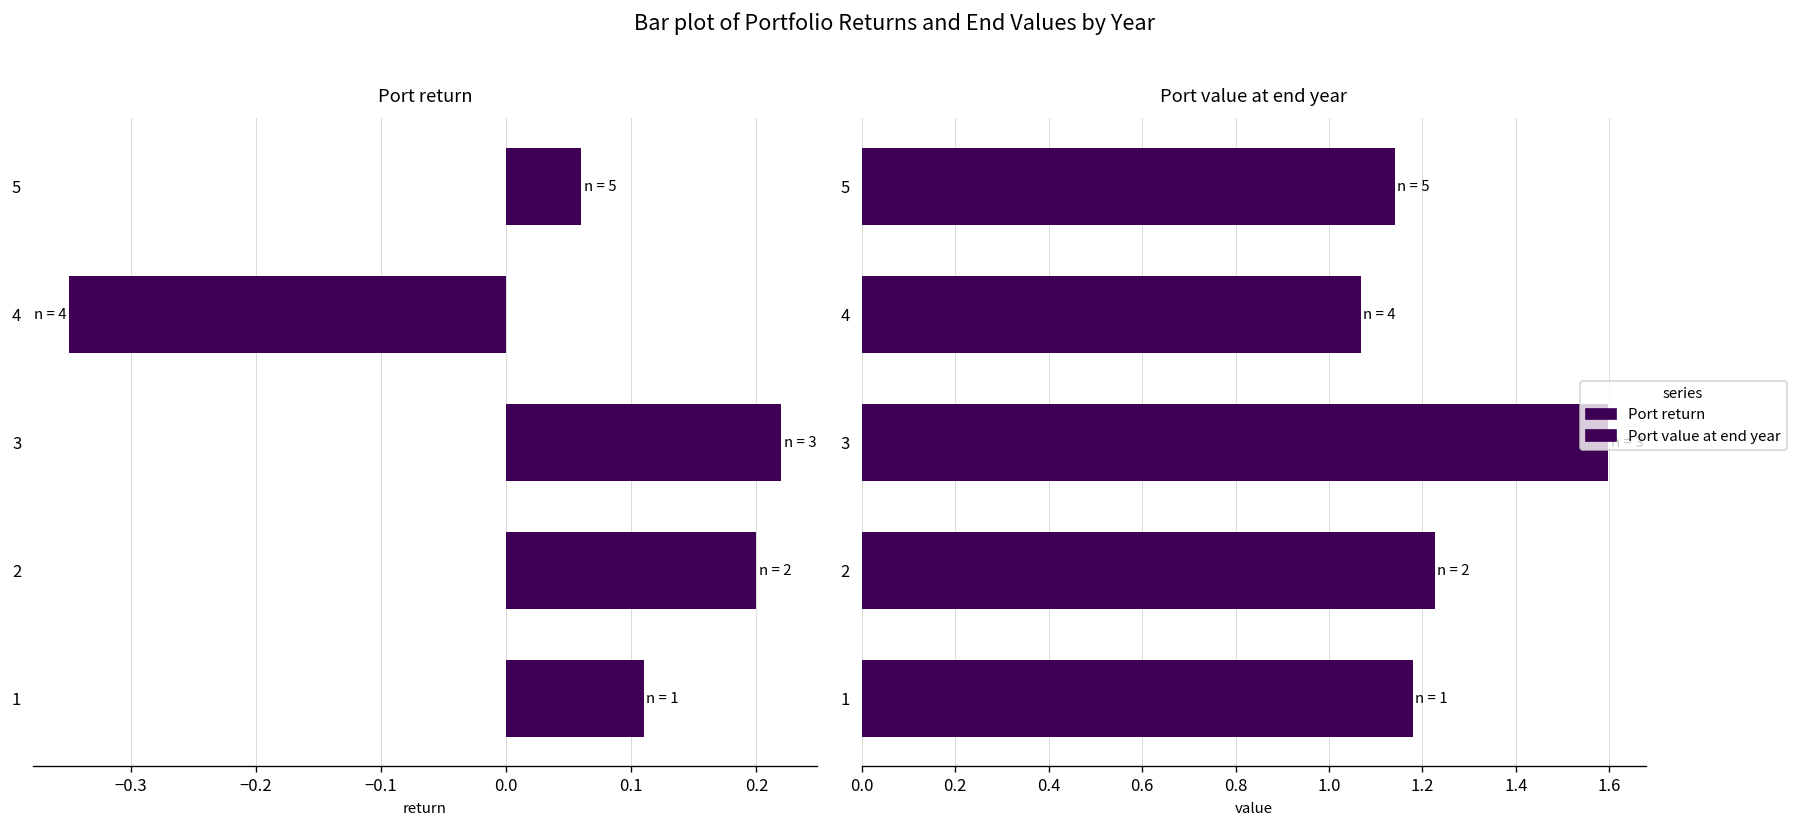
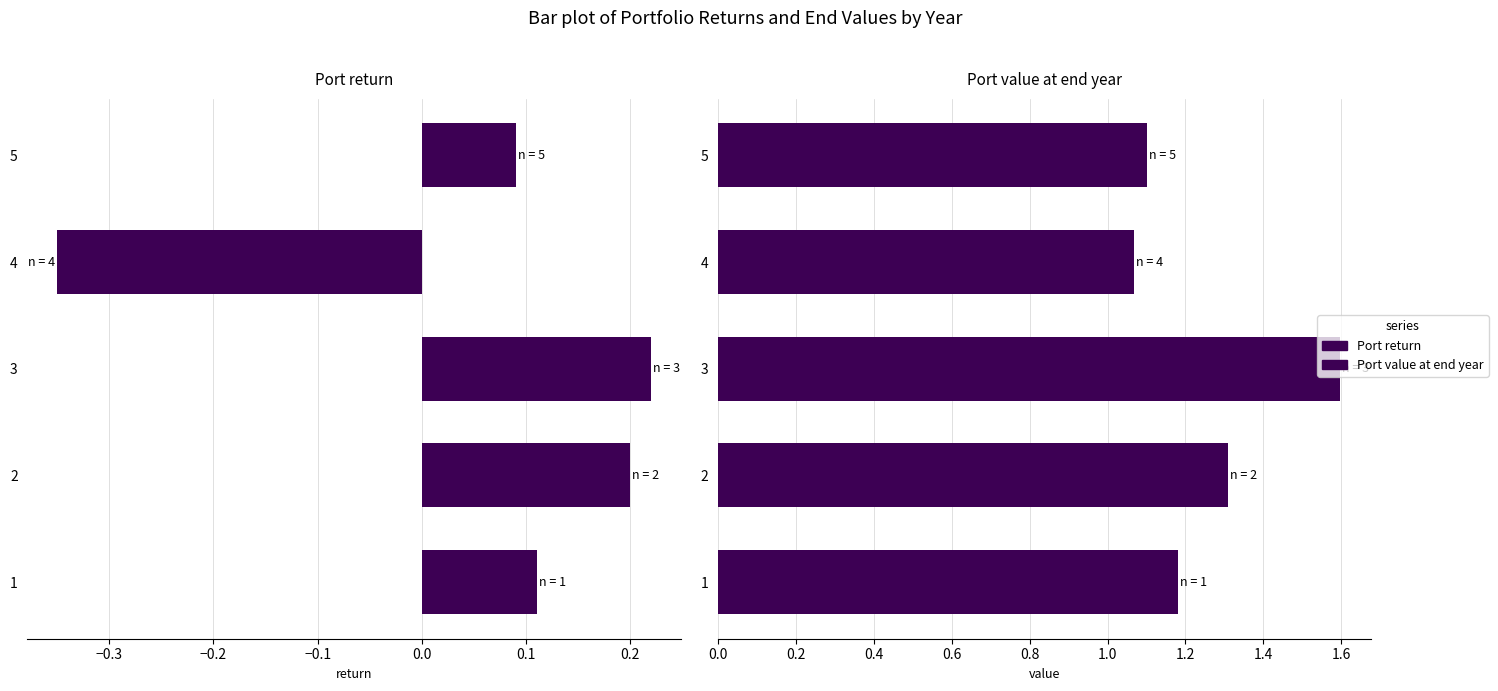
Port return, 5: 0.06 -> 0.09
Port value at end year, 5: 1.14 -> 1.10
Port value at end year, 2: 1.23 -> 1.31
